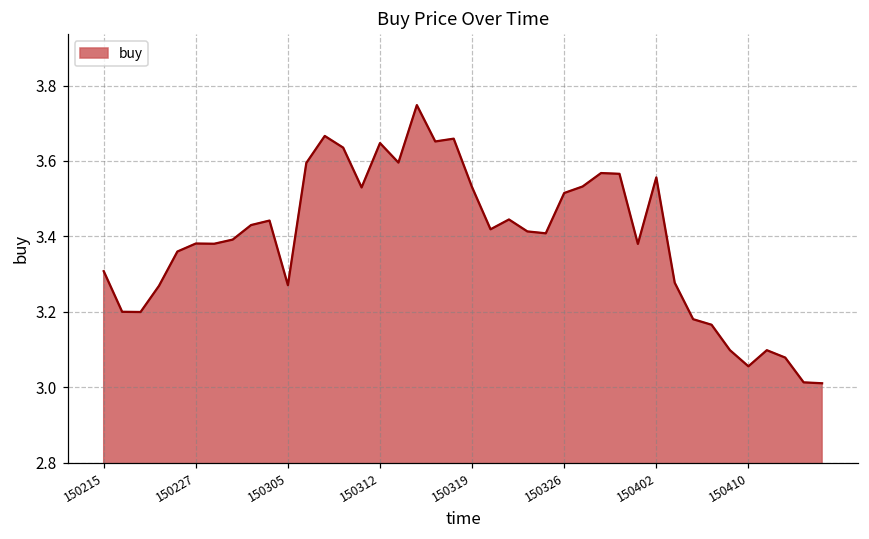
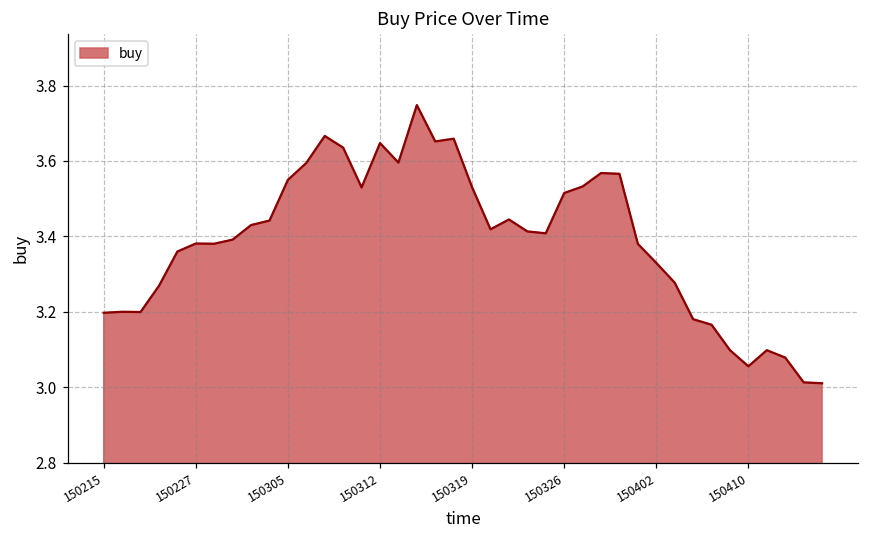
150215: 3.31 -> 3.20
150305: 3.27 -> 3.55
150402: 3.56 -> 3.33
